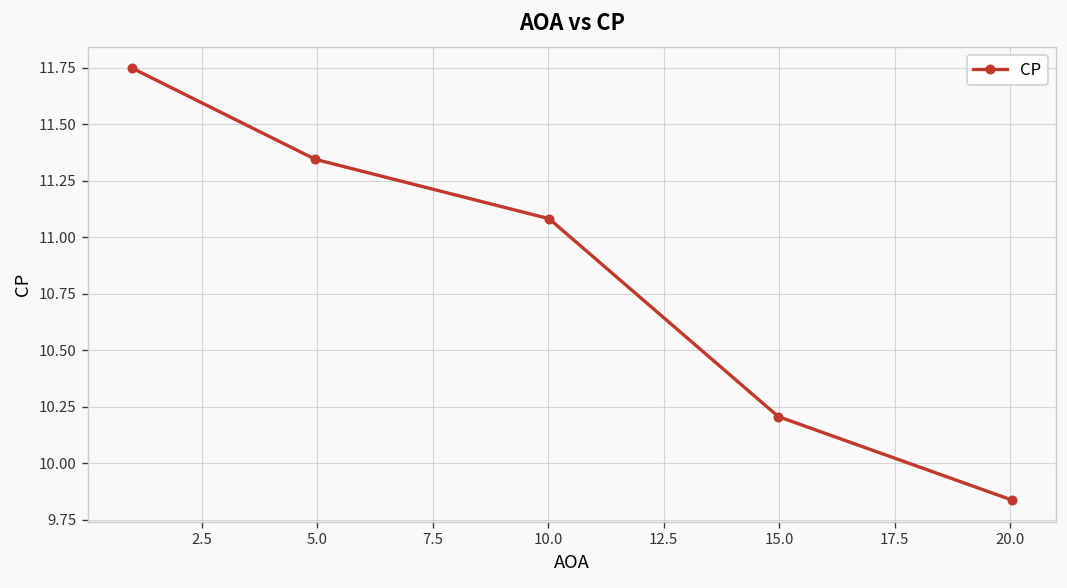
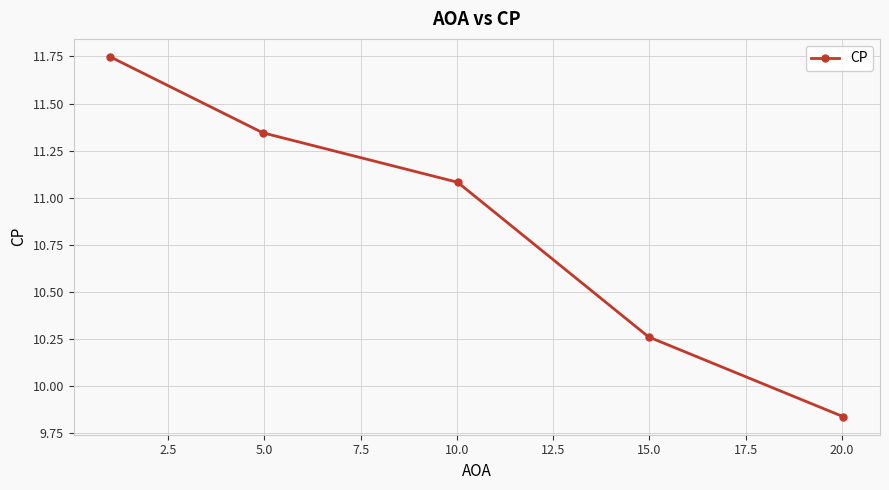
15.0: 10.21 -> 10.26
